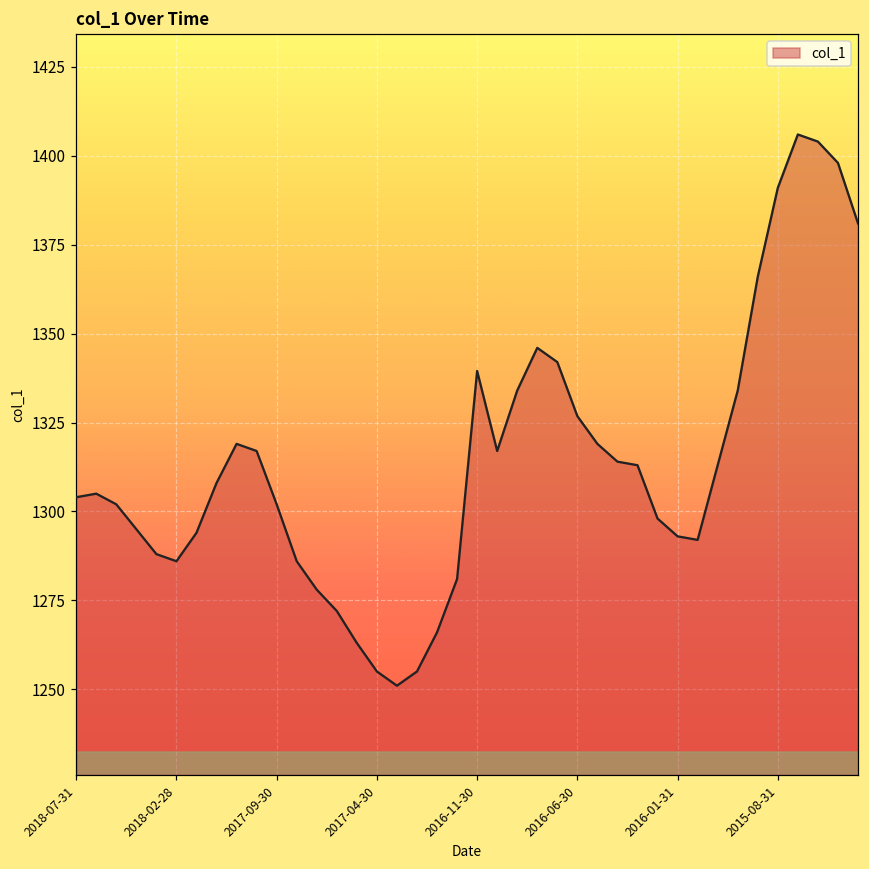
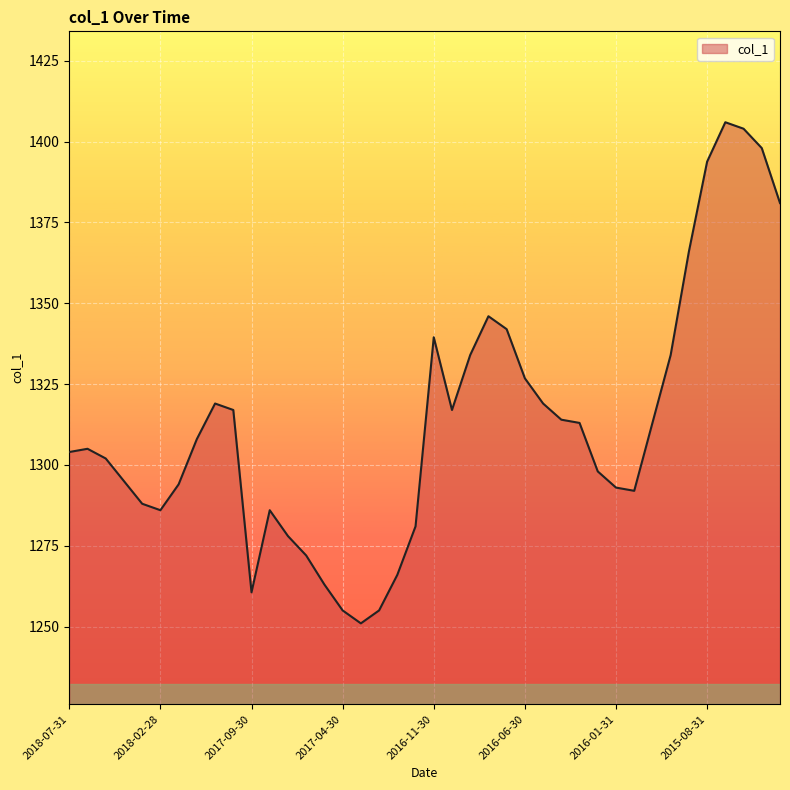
2017-09-30: 1302 -> 1261
2015-08-31: 1391 -> 1394
